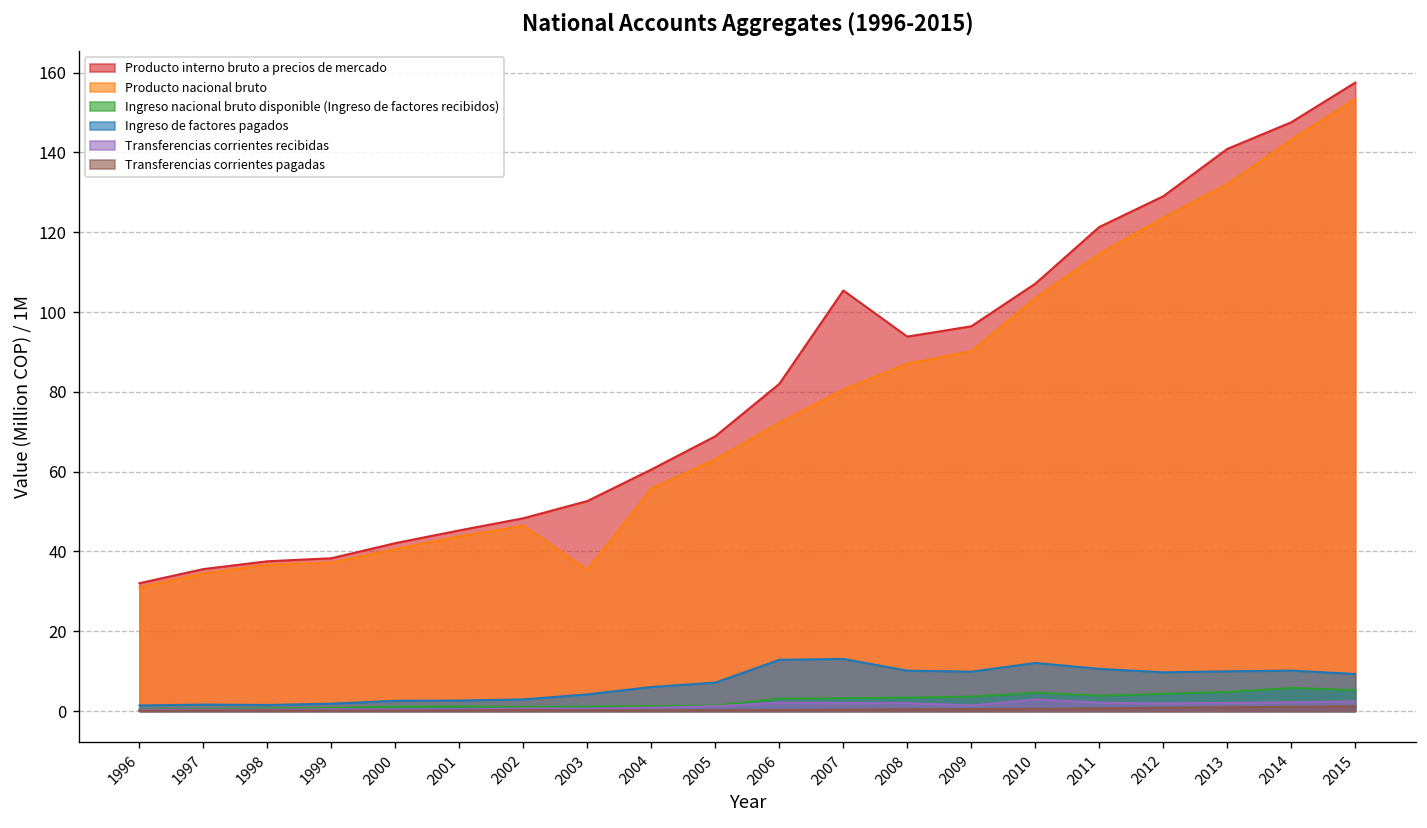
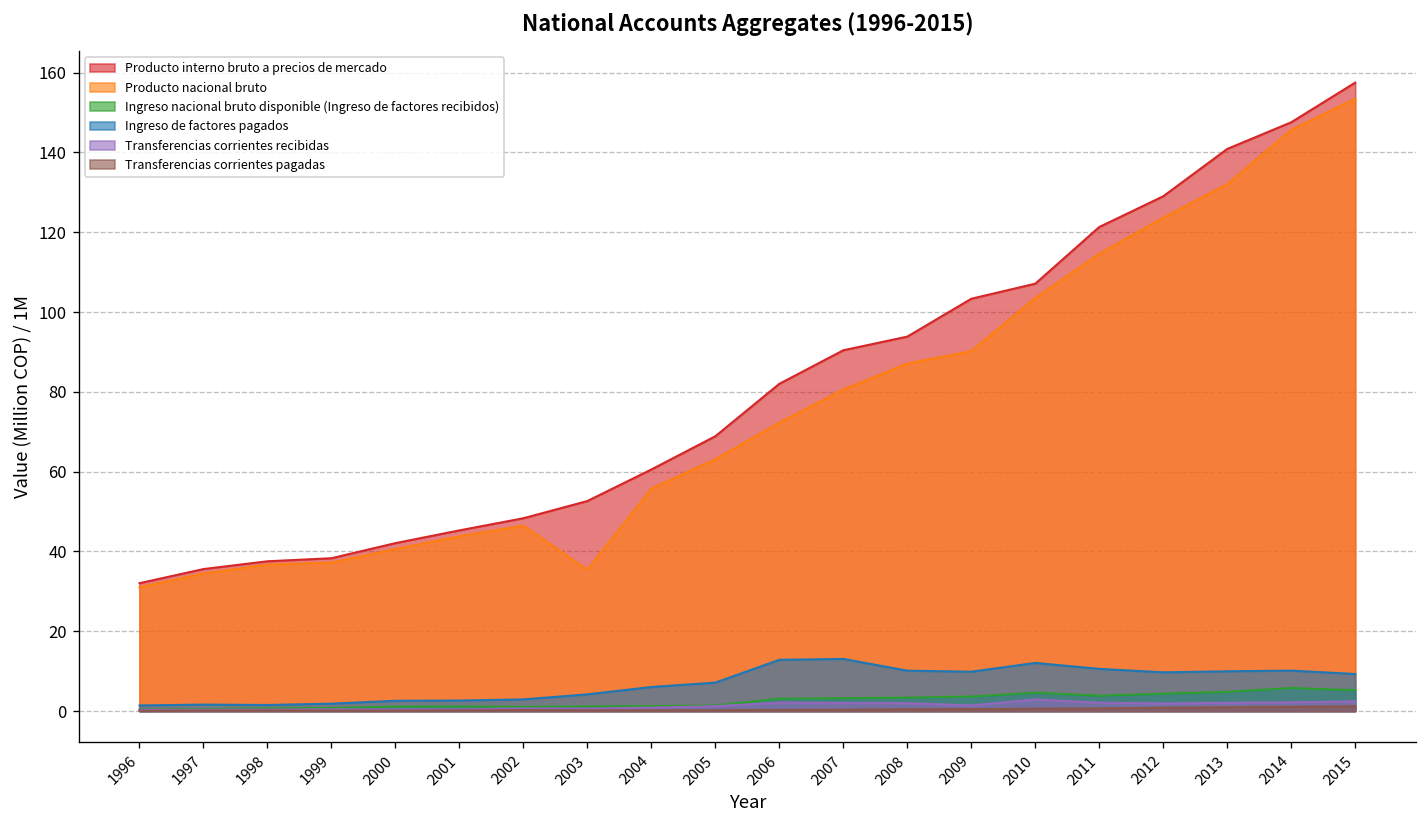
Producto interno bruto a precios de mercado, 2007: 105 -> 90
Producto interno bruto a precios de mercado, 2009: 96 -> 103
Producto nacional bruto, 2014: 143 -> 146
